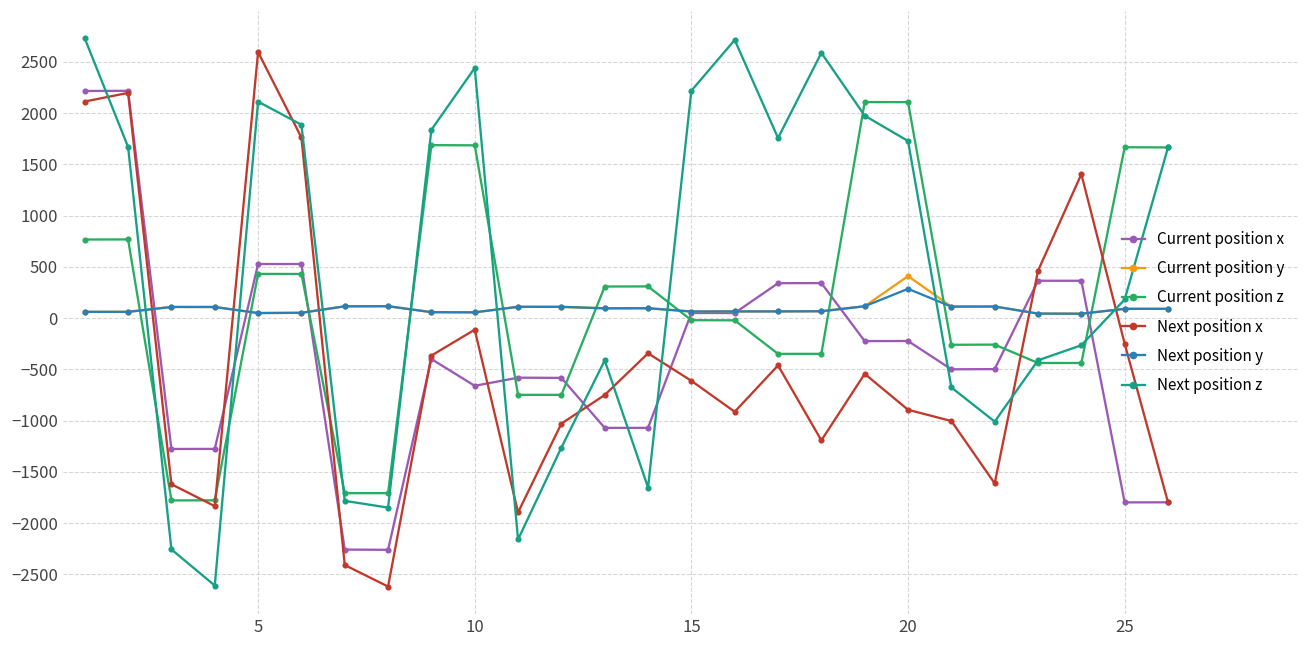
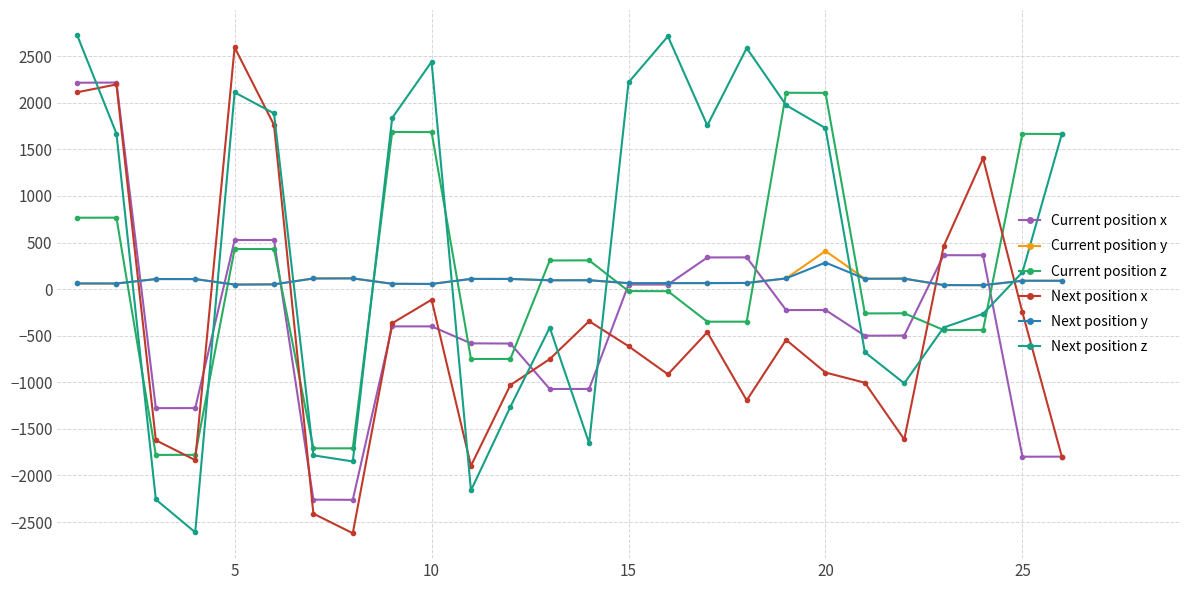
Current position x, 10: -700 -> -400
